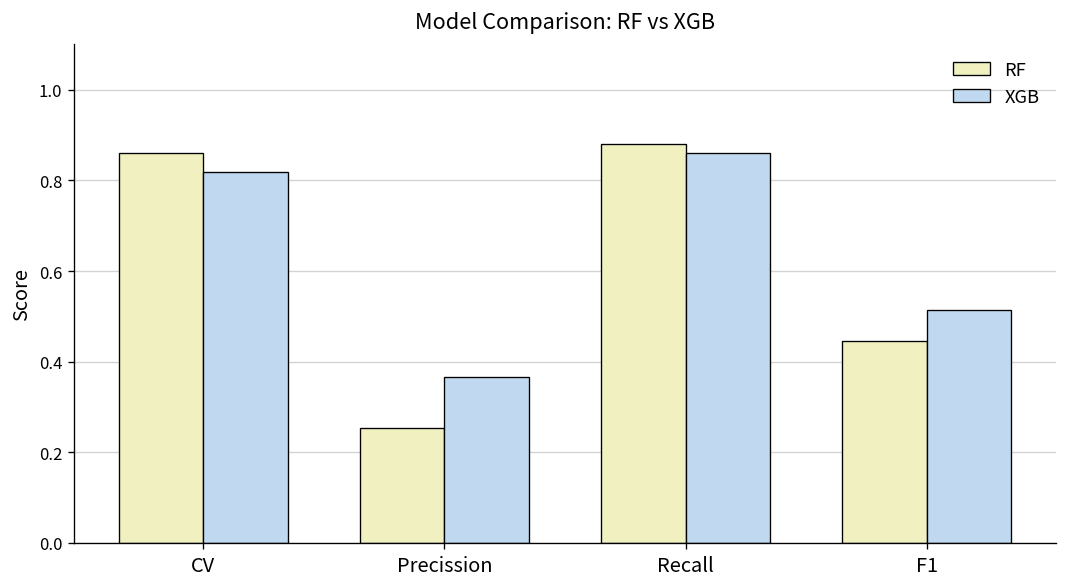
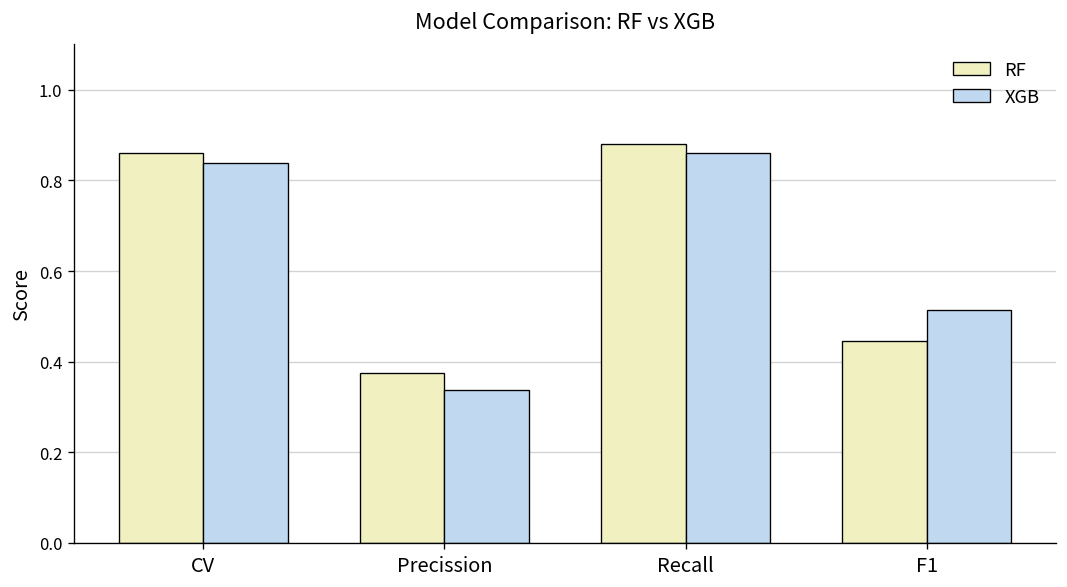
XGB, CV: 0.82 -> 0.84
RF, Precission: 0.25 -> 0.38
XGB, Precission: 0.37 -> 0.34
